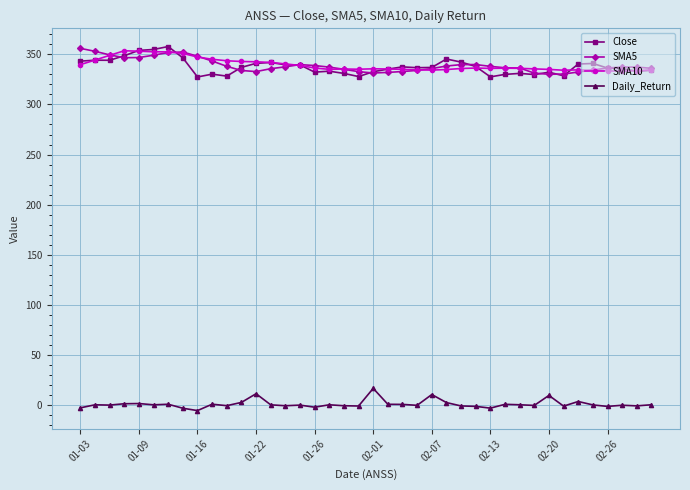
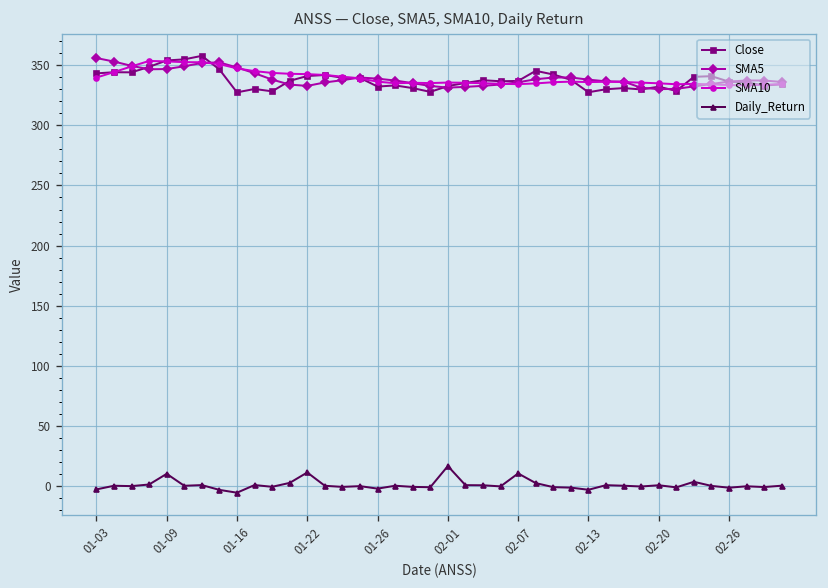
Daily_Return, 01-09: 2 -> 10
Daily_Return, 02-20: 10 -> 1
